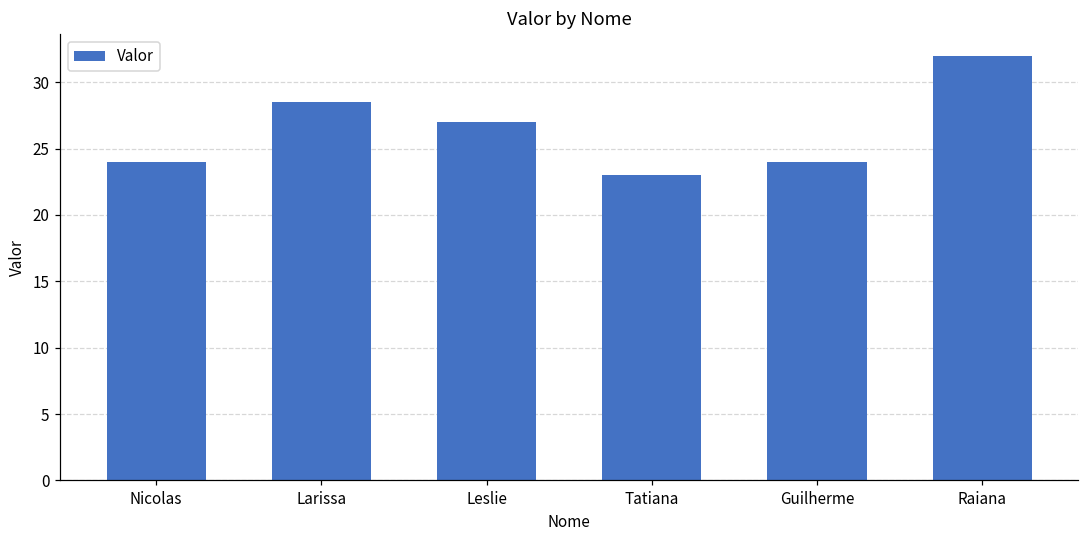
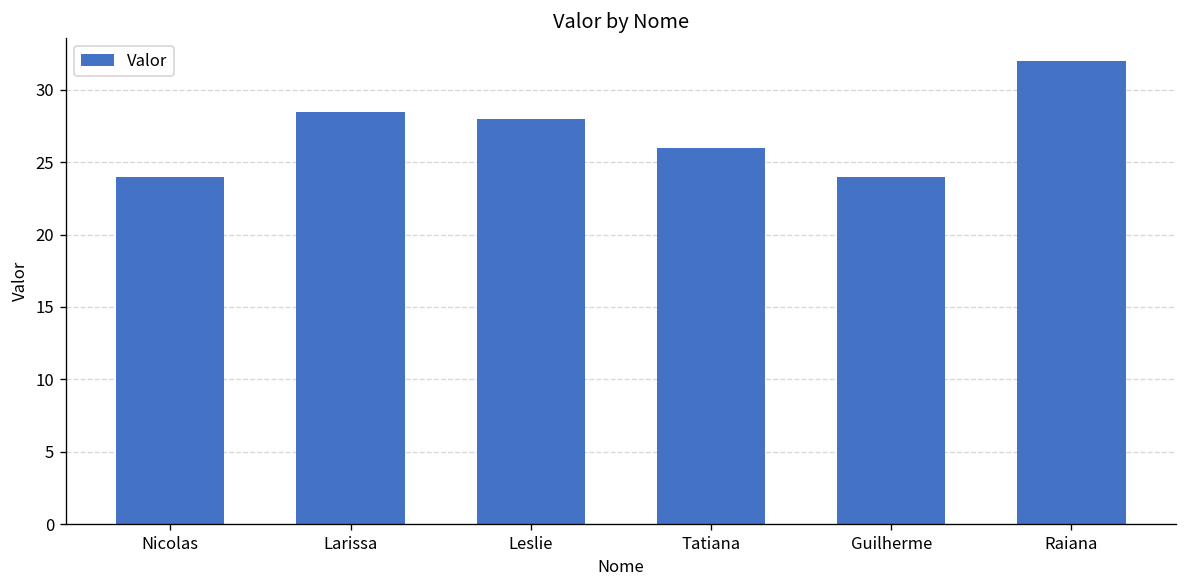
Leslie: 27 -> 28
Tatiana: 23 -> 26
